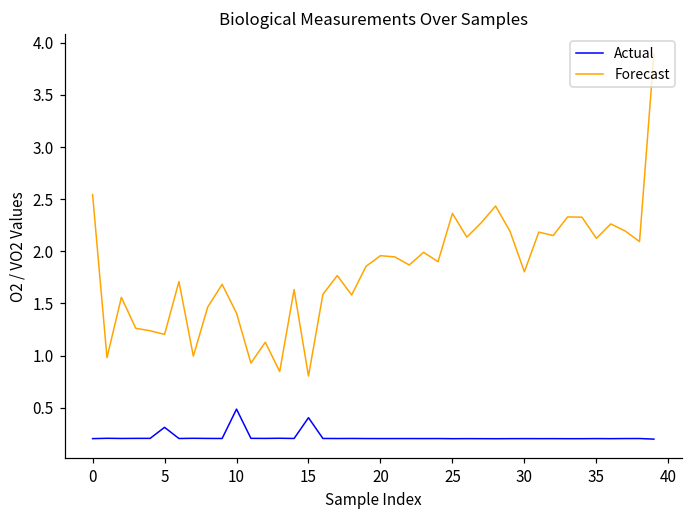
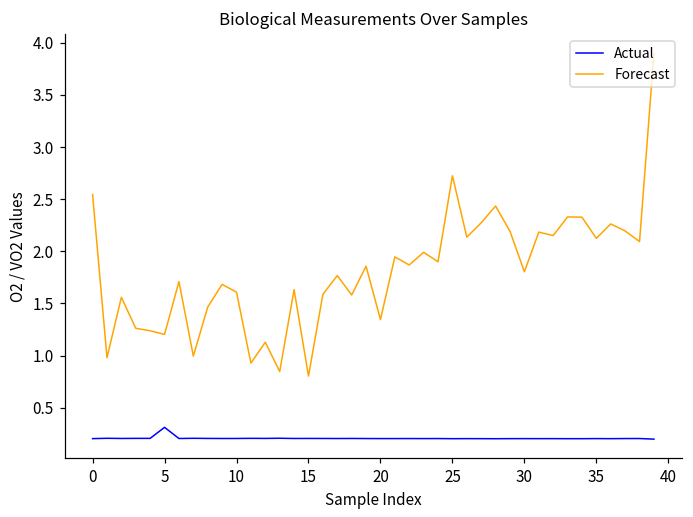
Actual, 10: 0.5 -> 0.2
Forecast, 10: 1.4 -> 1.6
Actual, 15: 0.4 -> 0.2
Forecast, 20: 2.0 -> 1.3
Forecast, 25: 2.4 -> 2.7
